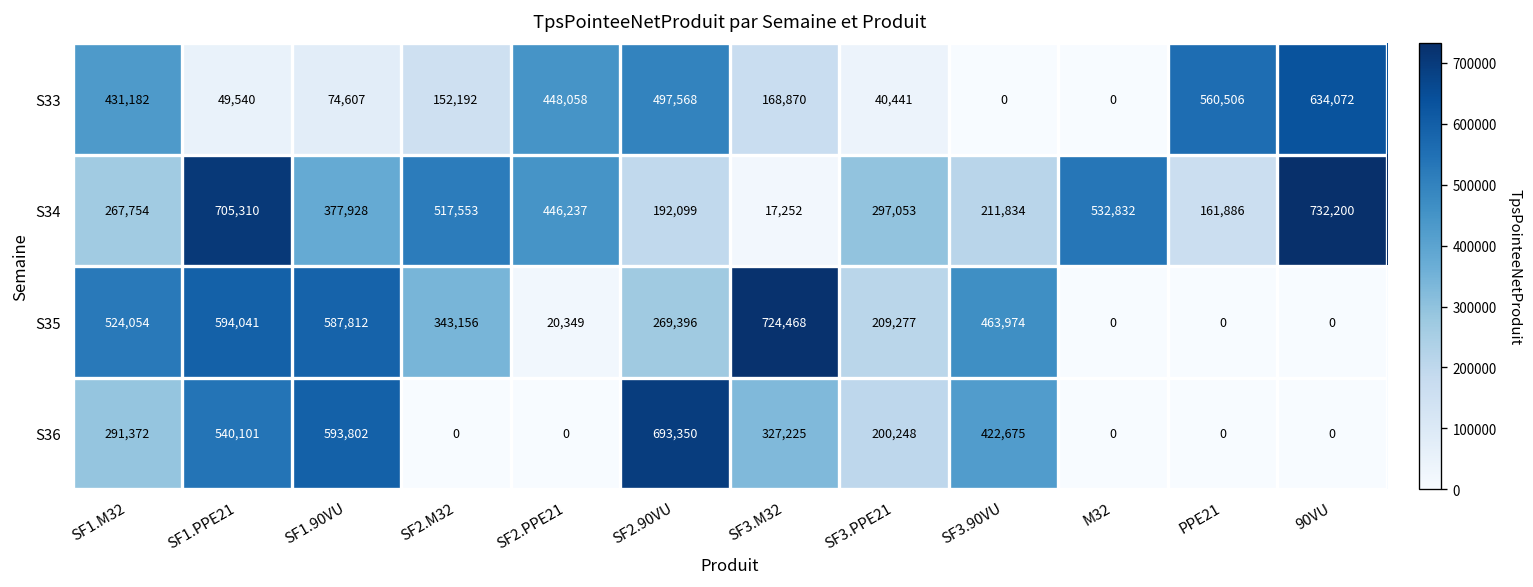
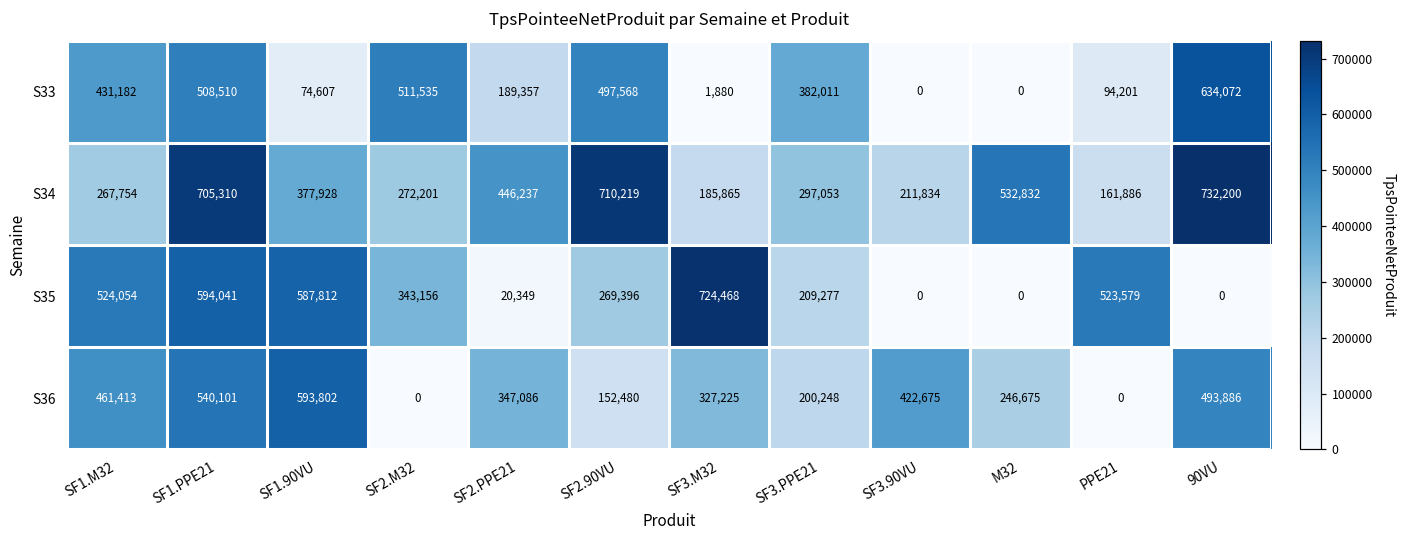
S33, SF1.PPE21: 49,540 -> 508,510
S33, SF2.M32: 152,192 -> 511,535
S33, SF2.PPE21: 448,058 -> 189,357
S33, SF3.M32: 168,870 -> 1,880
S33, SF3.PPE21: 40,441 -> 382,011
S33, PPE21: 560,506 -> 94,201
S34, SF2.M32: 517,553 -> 272,201
S34, SF2.90VU: 192,099 -> 710,219
S34, SF3.M32: 17,252 -> 185,865
S35, SF3.90VU: 463,974 -> 0
S35, PPE21: 0 -> 523,579
S36, SF1.M32: 291,372 -> 461,413
S36, SF2.PPE21: 0 -> 347,086
S36, SF2.90VU: 693,350 -> 152,480
S36, M32: 0 -> 246,675
S36, 90VU: 0 -> 493,886
